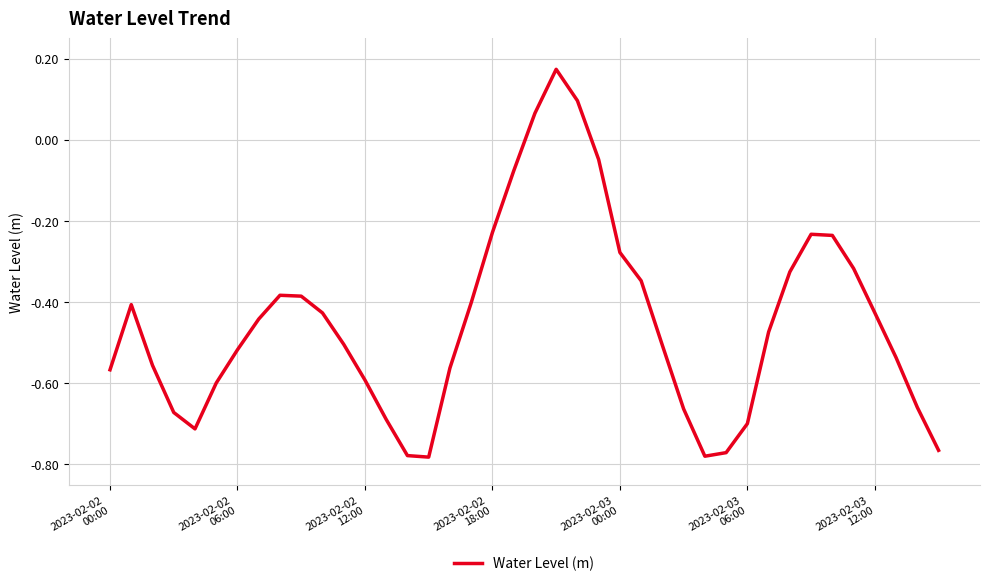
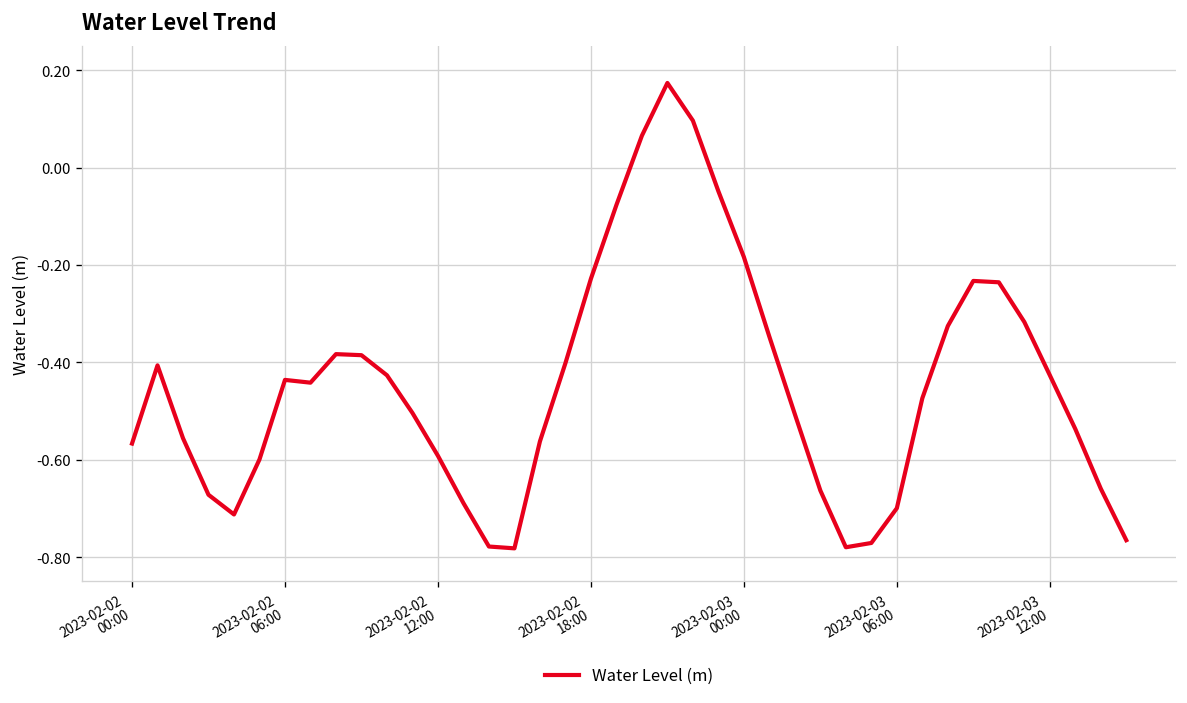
2023-02-02 06:00: -0.52 -> -0.44
2023-02-03 00:00: -0.28 -> -0.18
